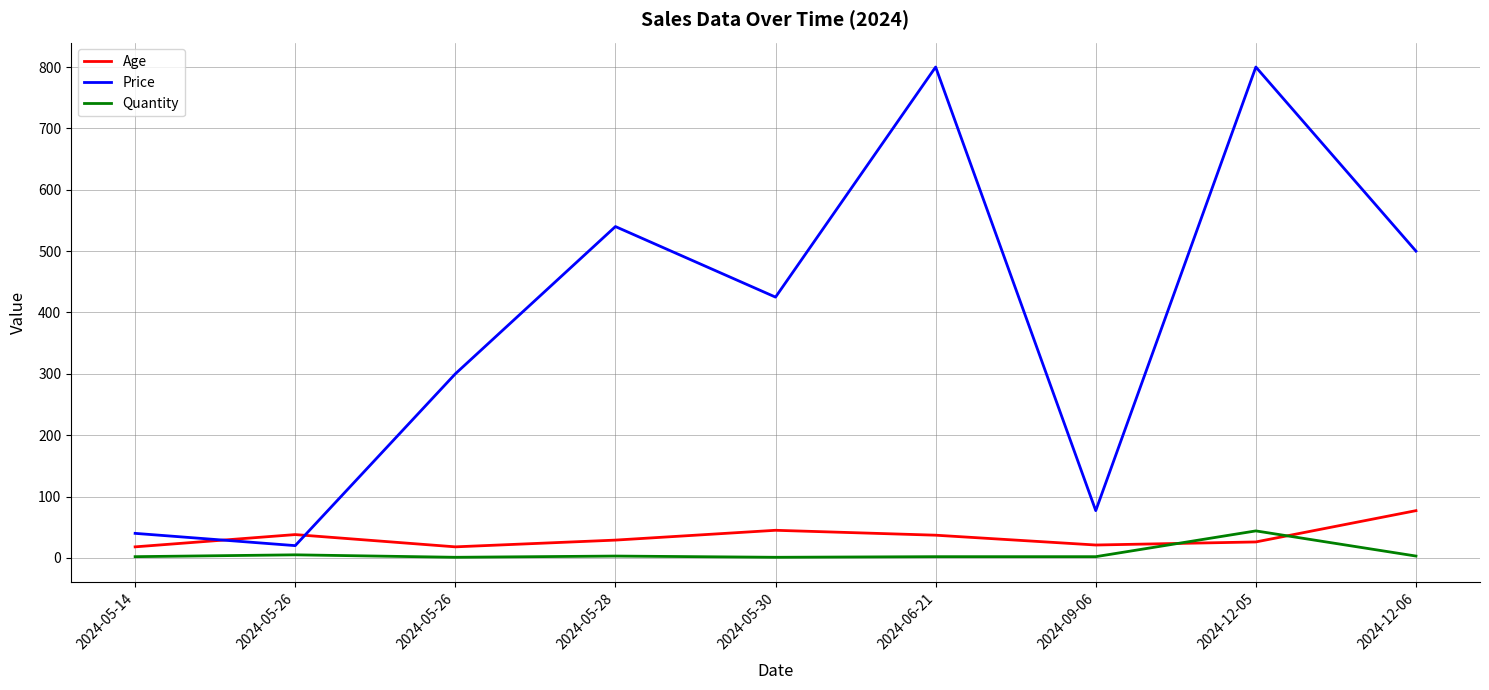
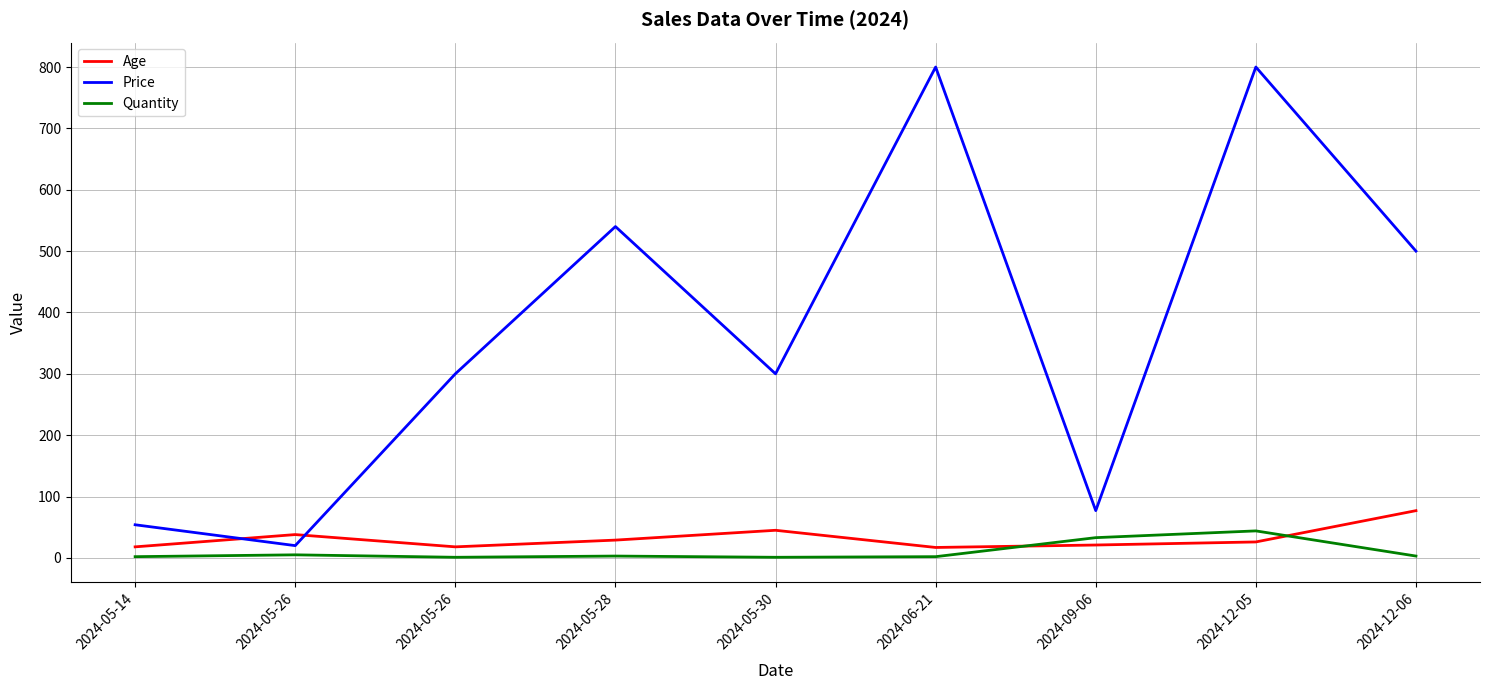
Price, 2024-05-14: 40 -> 50
Price, 2024-05-30: 430 -> 300
Age, 2024-06-21: 40 -> 20
Quantity, 2024-09-06: 0 -> 30
